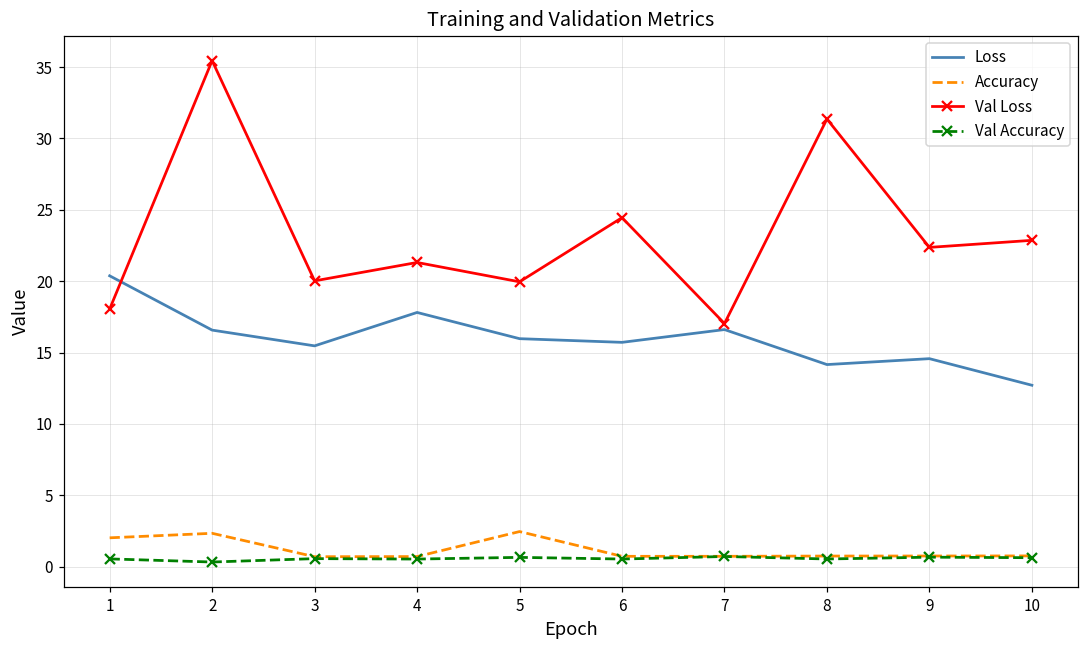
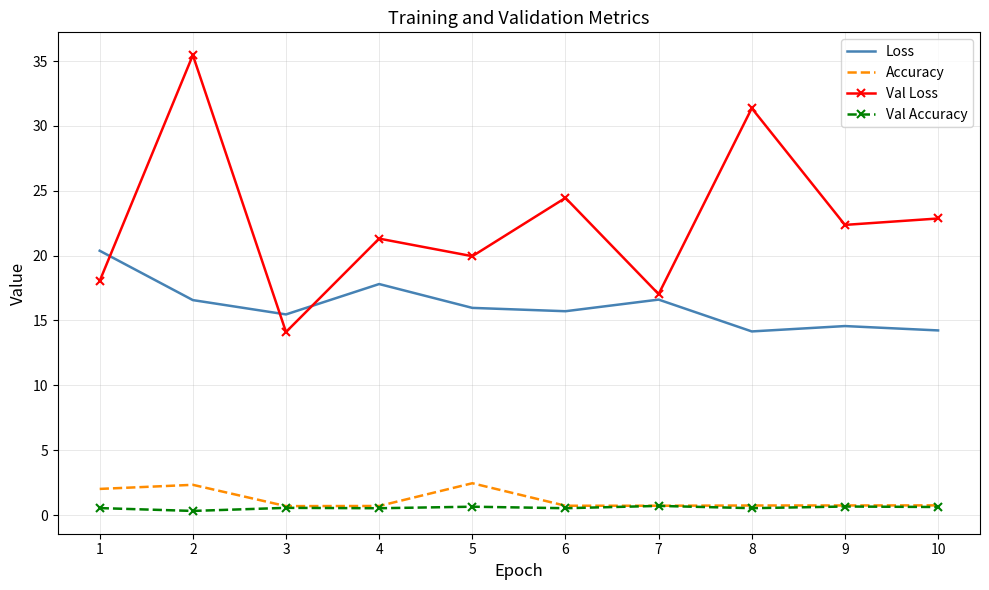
Val Loss, 3: 20.0 -> 14.1
Loss, 10: 12.7 -> 14.2
